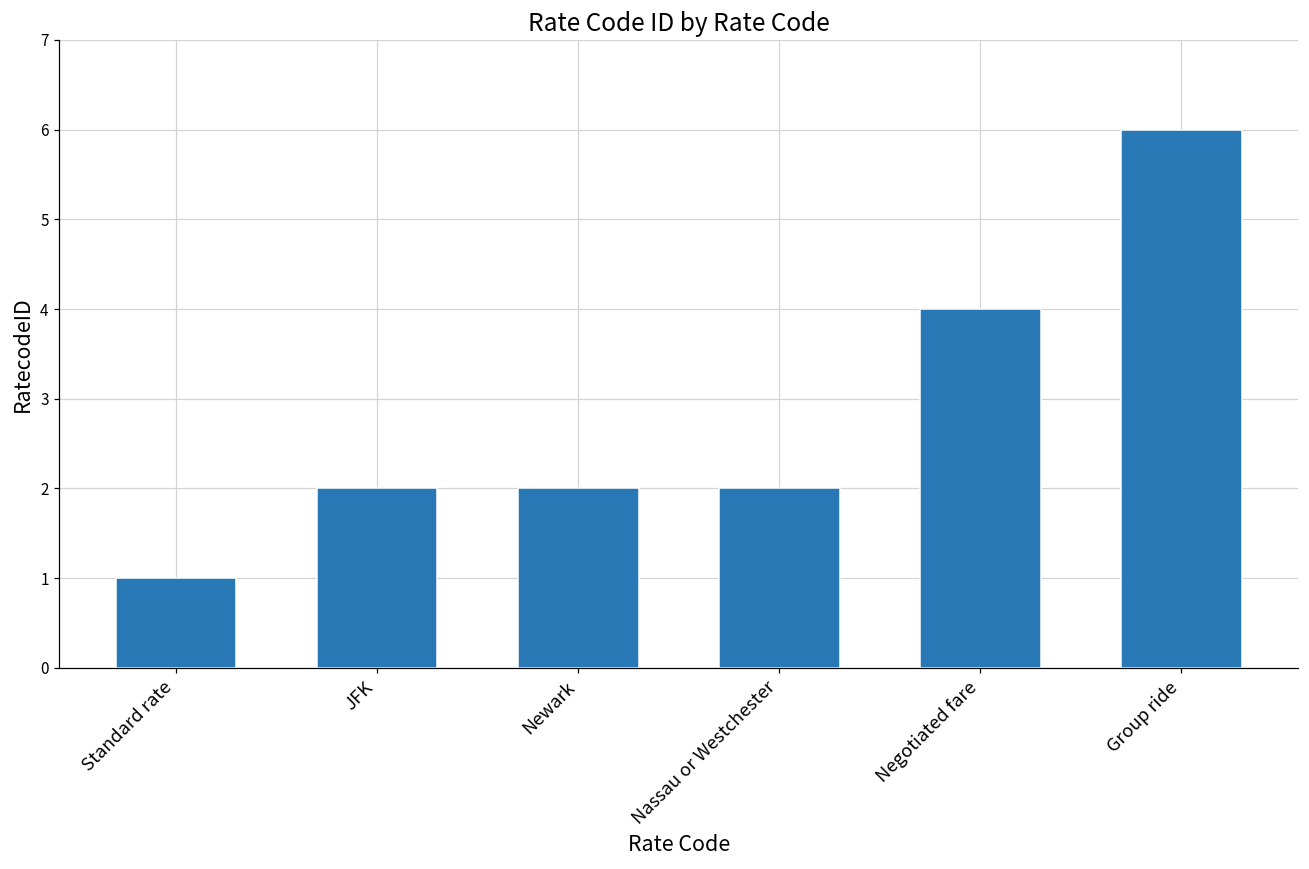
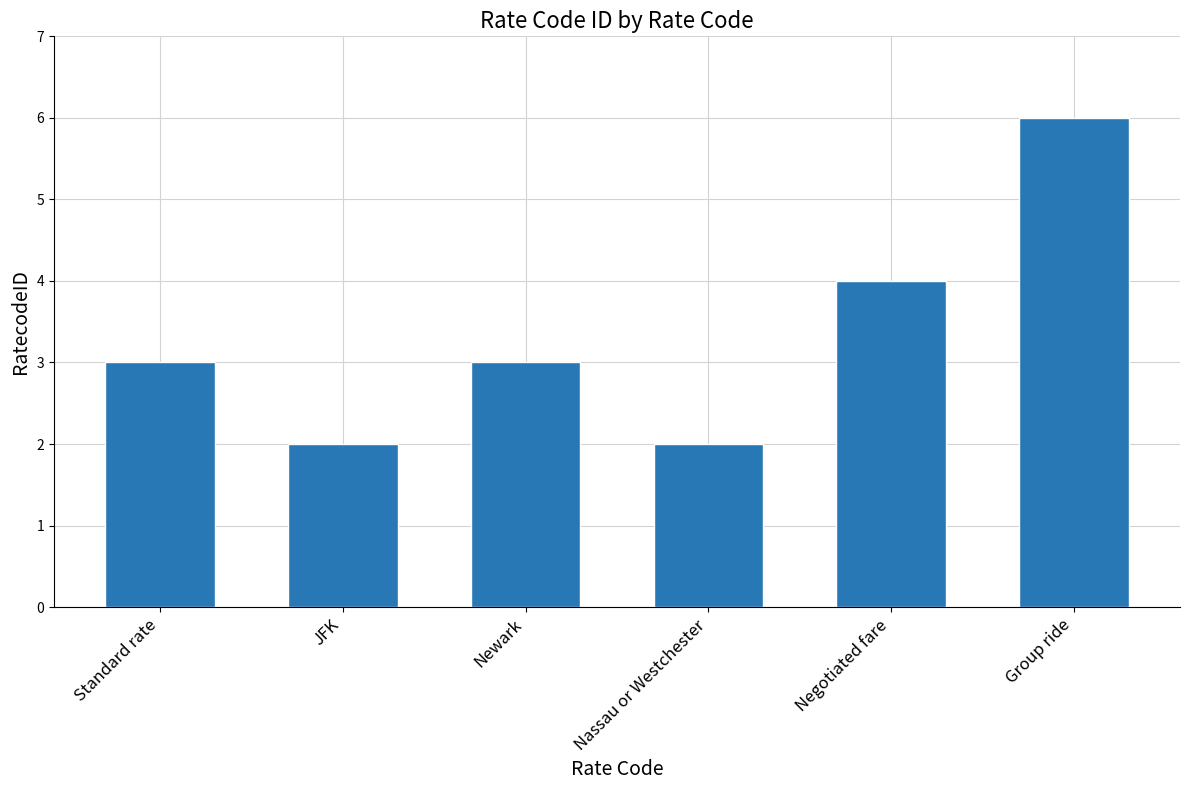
Standard rate: 1 -> 3
Newark: 2 -> 3
